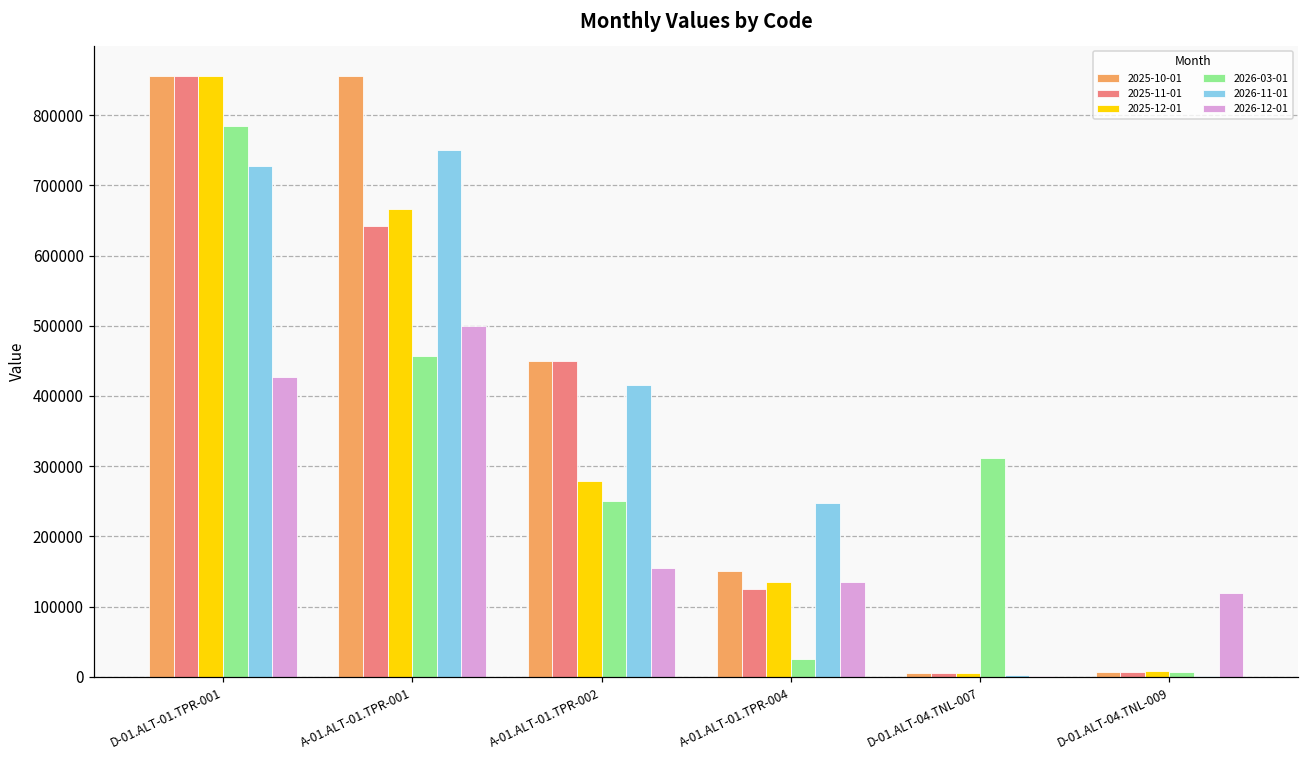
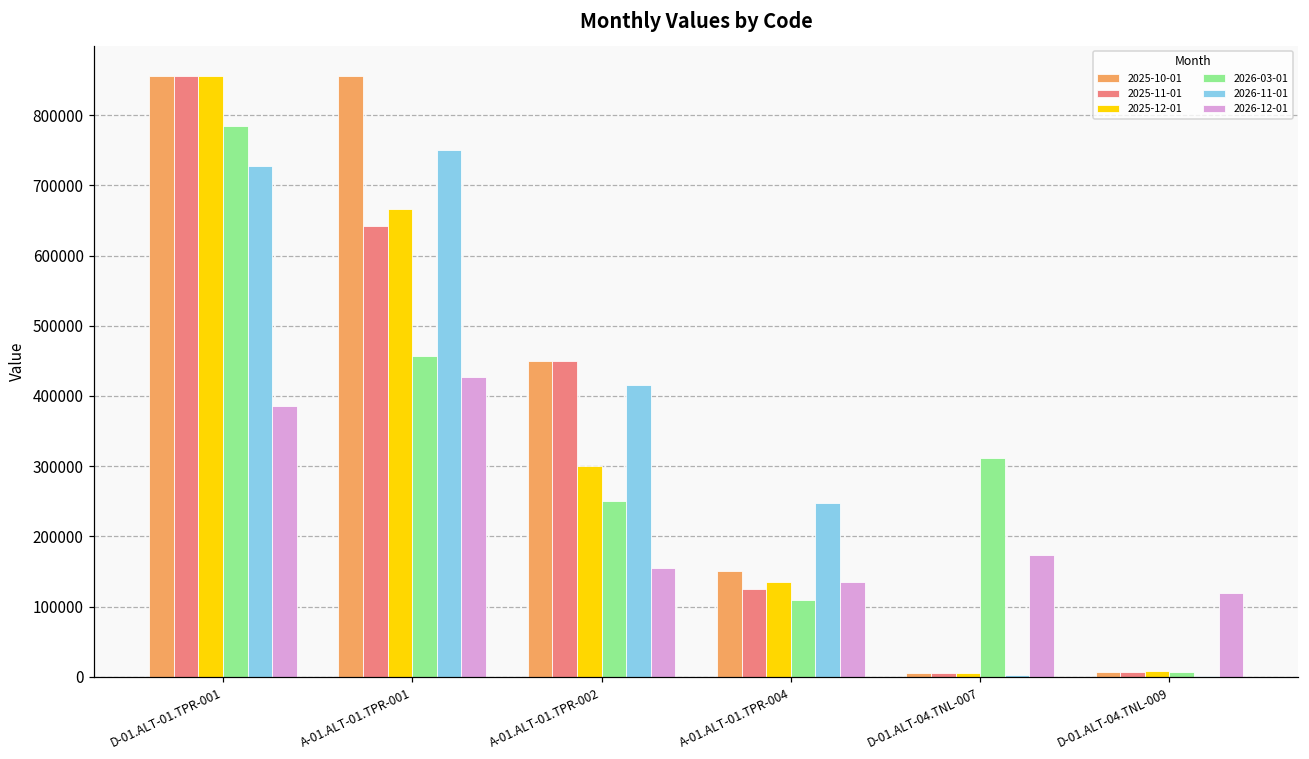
2026-12-01, D-01.ALT-01.TPR-001: 430000 -> 390000
2026-12-01, A-01.ALT-01.TPR-001: 500000 -> 430000
2025-12-01, A-01.ALT-01.TPR-002: 280000 -> 300000
2026-03-01, A-01.ALT-01.TPR-004: 30000 -> 110000
2026-12-01, D-01.ALT-04.TNL-007: 0 -> 170000
